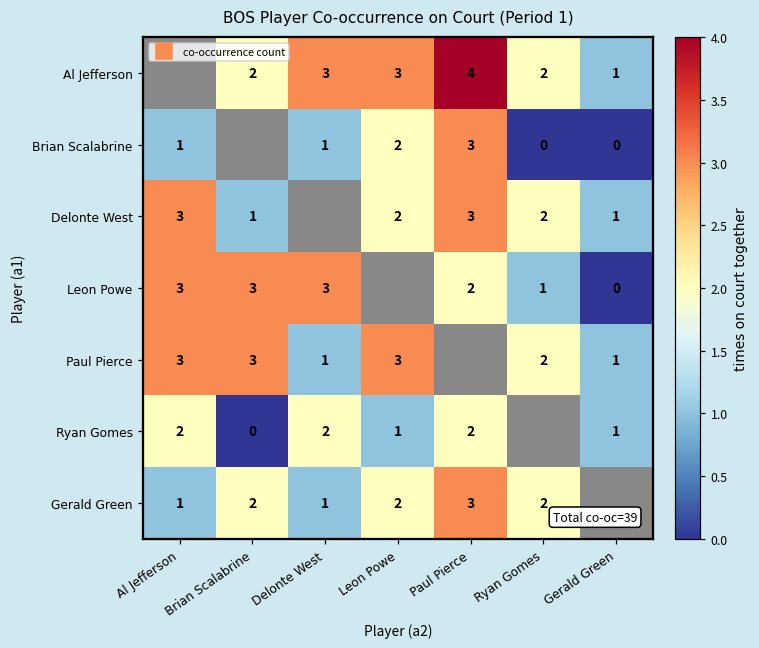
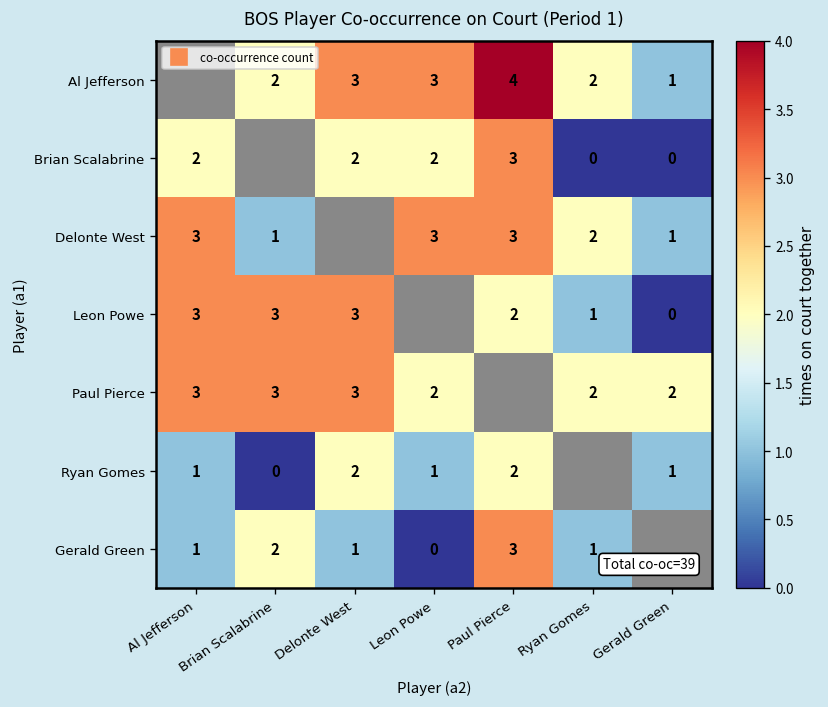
Brian Scalabrine, Al Jefferson: 1 -> 2
Brian Scalabrine, Delonte West: 1 -> 2
Delonte West, Leon Powe: 2 -> 3
Paul Pierce, Delonte West: 1 -> 3
Paul Pierce, Leon Powe: 3 -> 2
Paul Pierce, Gerald Green: 1 -> 2
Ryan Gomes, Al Jefferson: 2 -> 1
Gerald Green, Leon Powe: 2 -> 0
Gerald Green, Ryan Gomes: 2 -> 1
